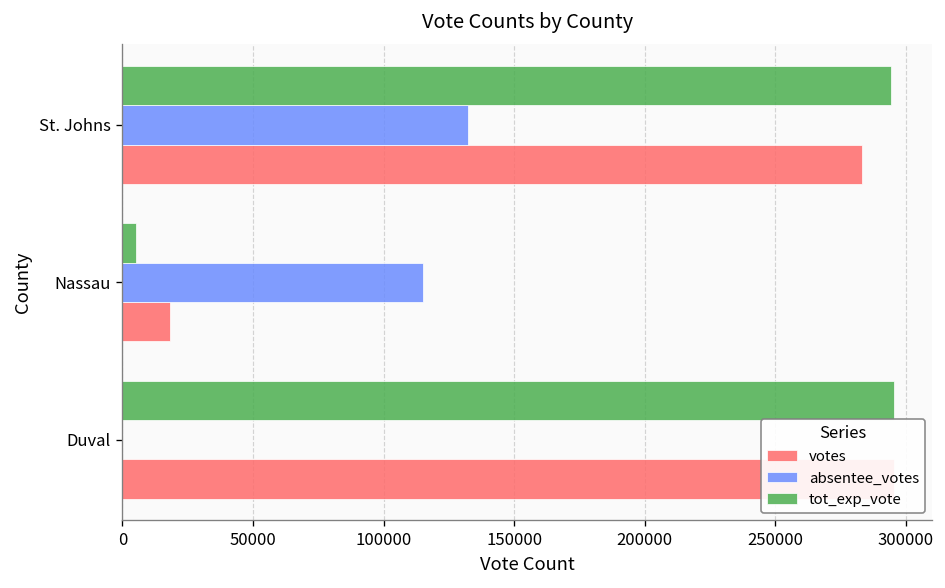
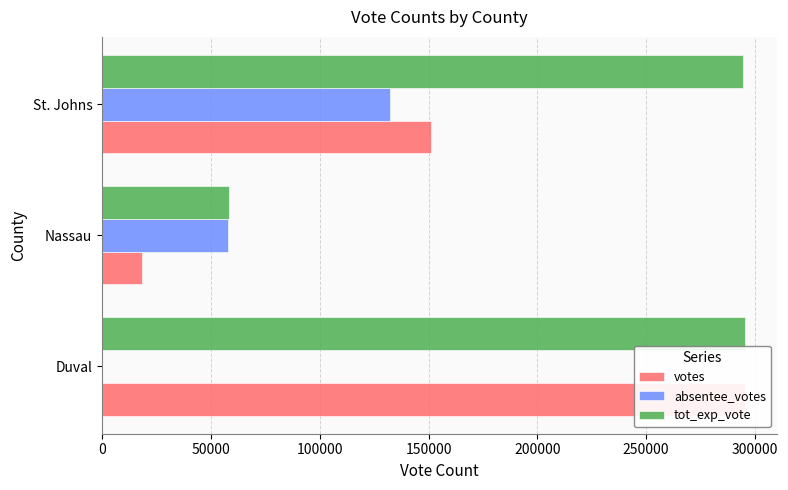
votes, St. Johns: 283000 -> 151000
tot_exp_vote, Nassau: 5000 -> 58000
absentee_votes, Nassau: 115000 -> 58000
